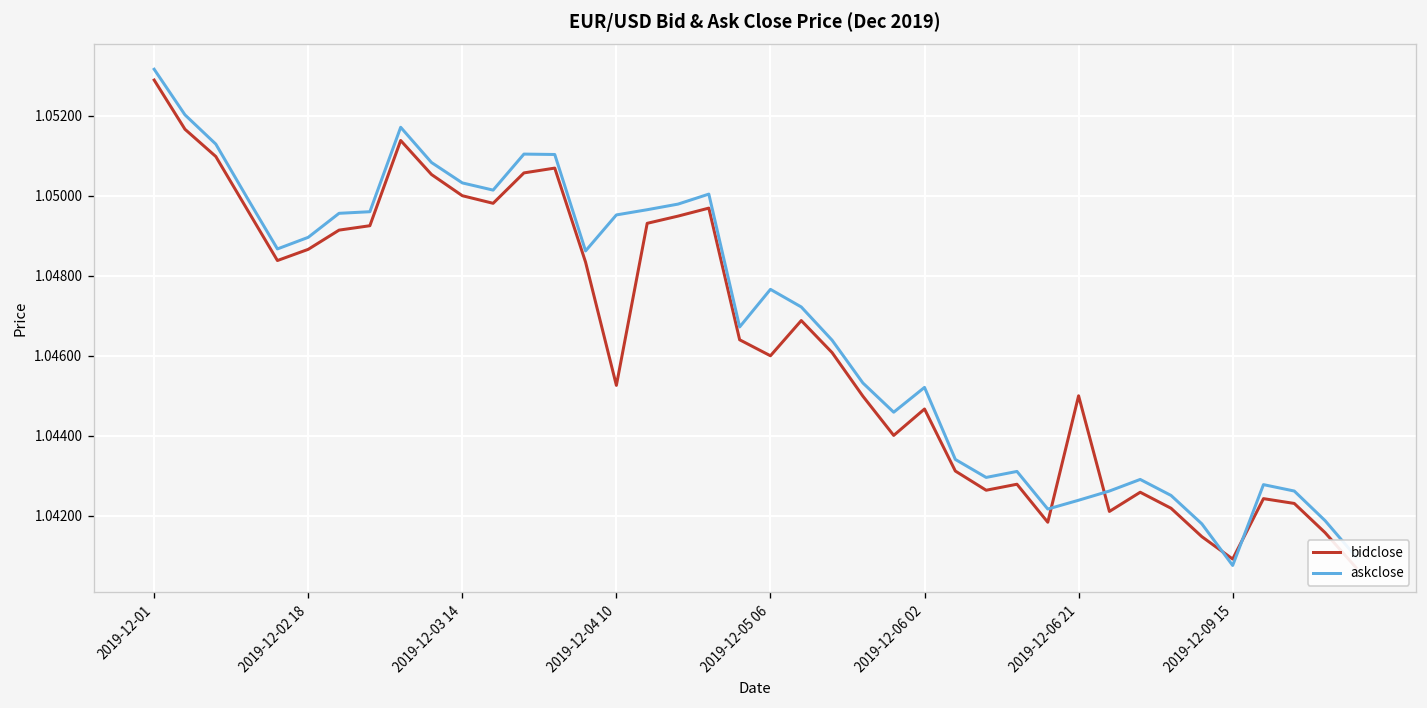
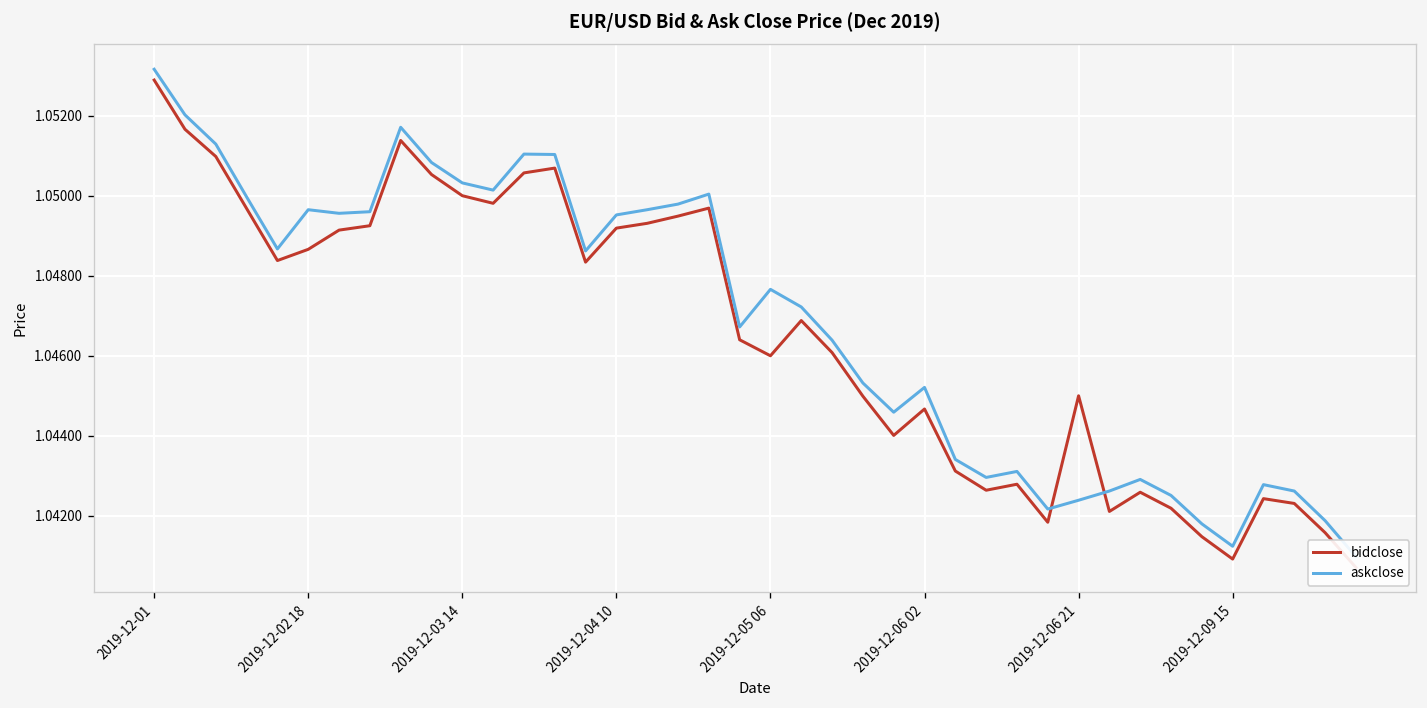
askclose, 2019-12-02 18: 1.0490 -> 1.0497
bidclose, 2019-12-04 10: 1.0453 -> 1.0492
askclose, 2019-12-09 15: 1.0408 -> 1.0412
